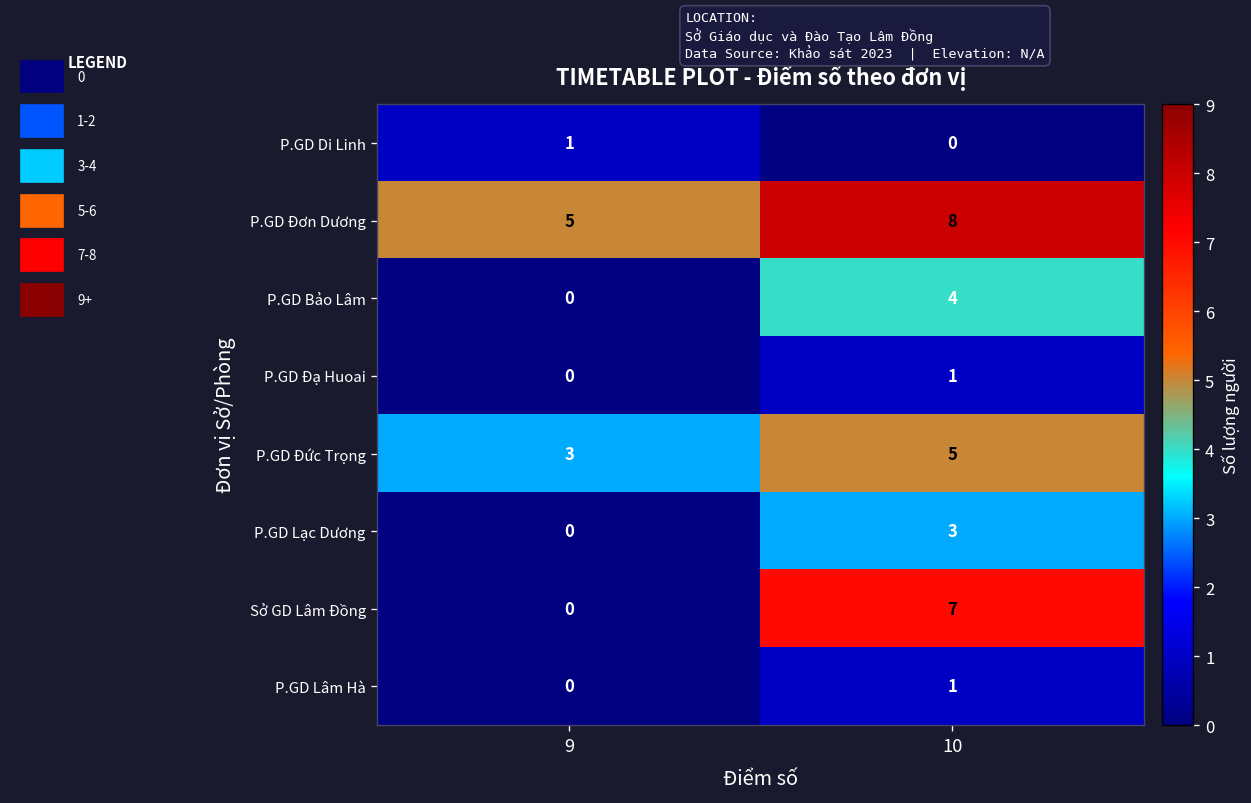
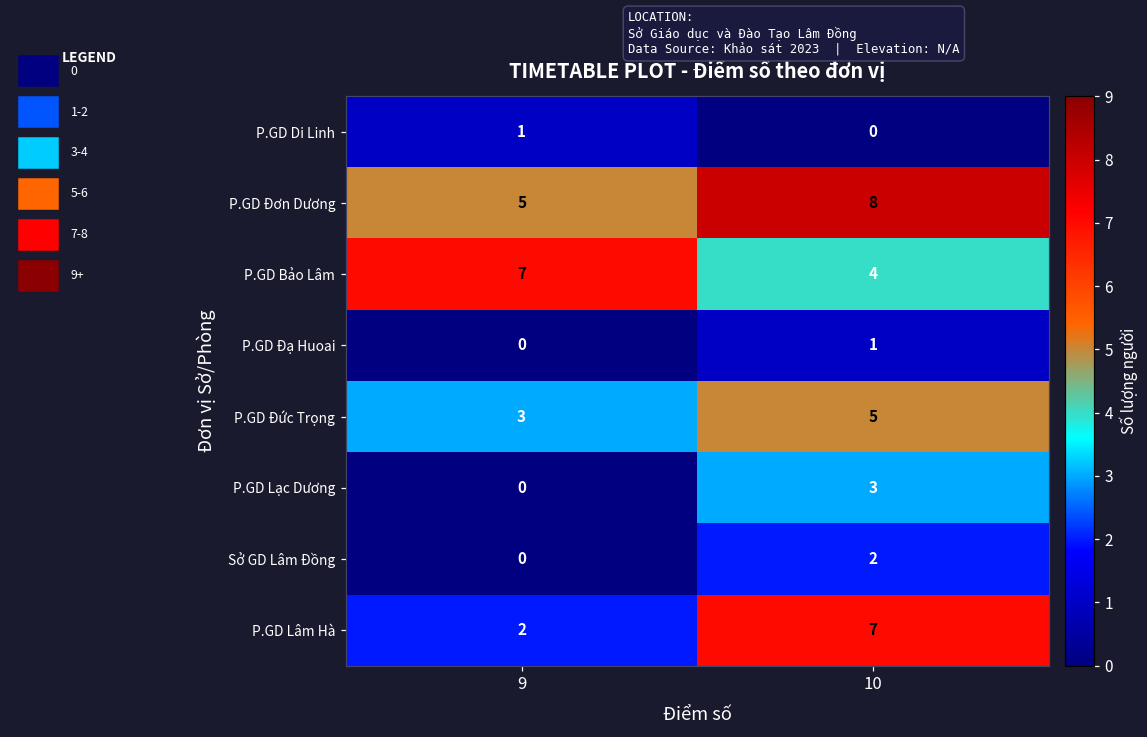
P.GD Bảo Lâm, 9: 0 -> 7
Sở GD Lâm Đồng, 10: 7 -> 2
P.GD Lâm Hà, 9: 0 -> 2
P.GD Lâm Hà, 10: 1 -> 7
